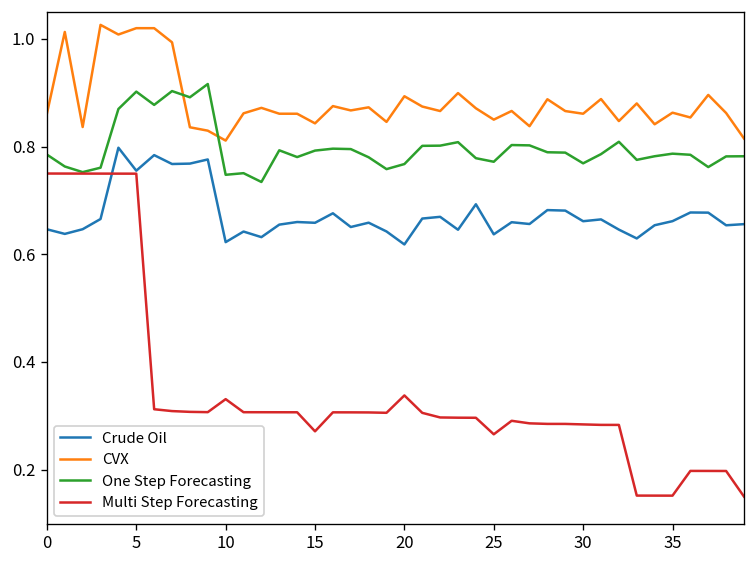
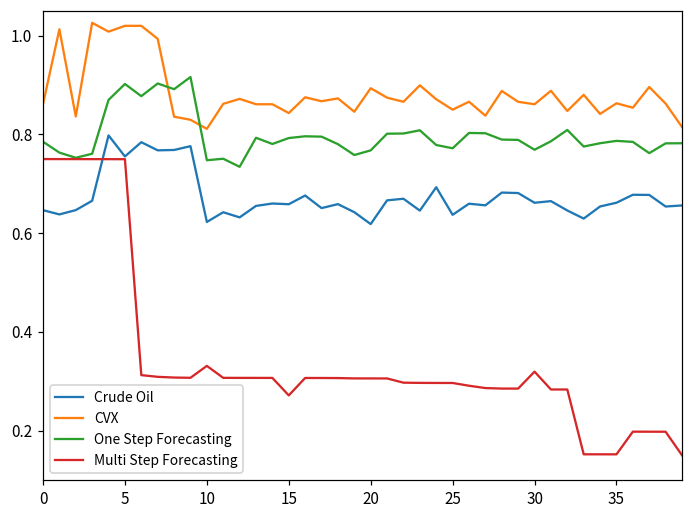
Multi Step Forecasting, 20: 0.34 -> 0.31
Multi Step Forecasting, 25: 0.27 -> 0.30
Multi Step Forecasting, 30: 0.28 -> 0.32
